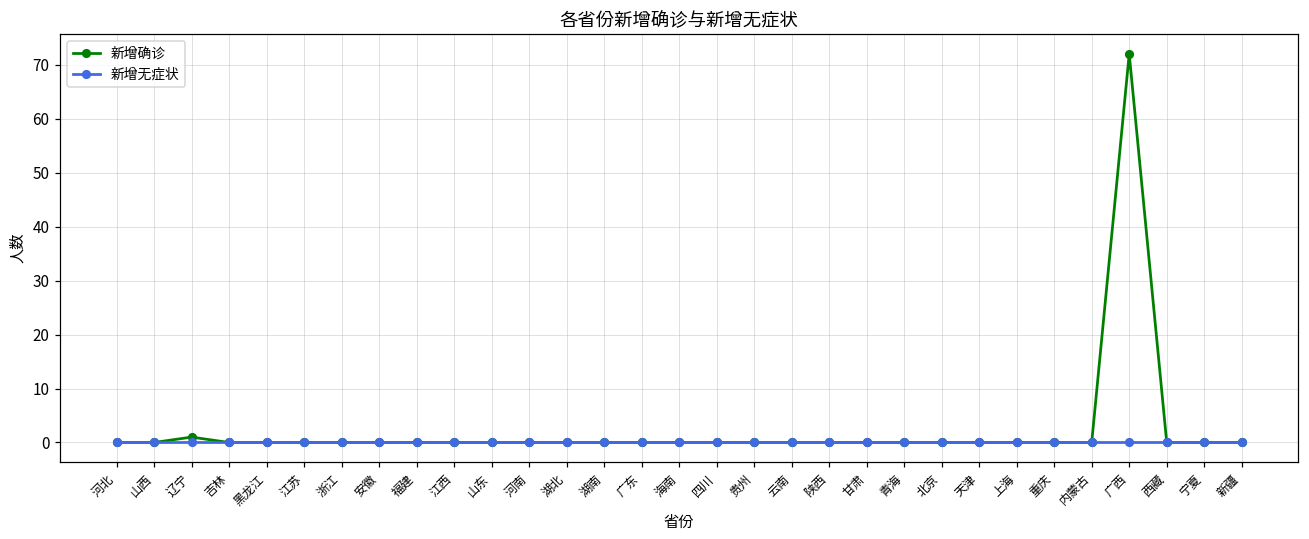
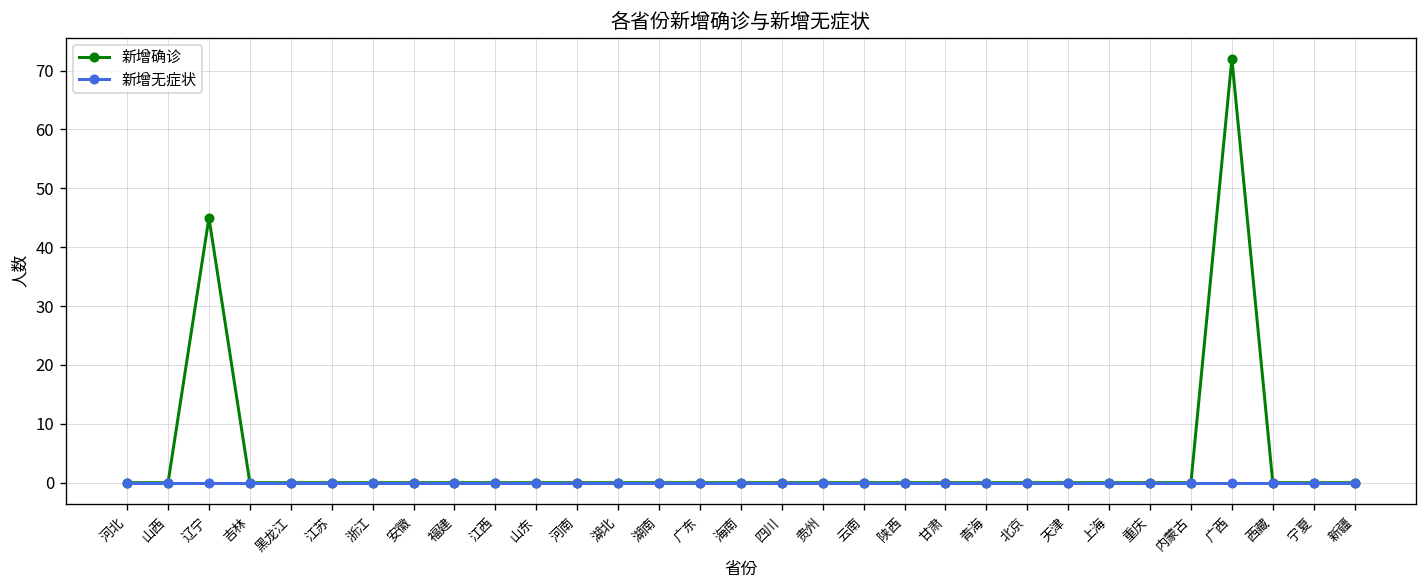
新增确诊, 辽宁: 1 -> 45
